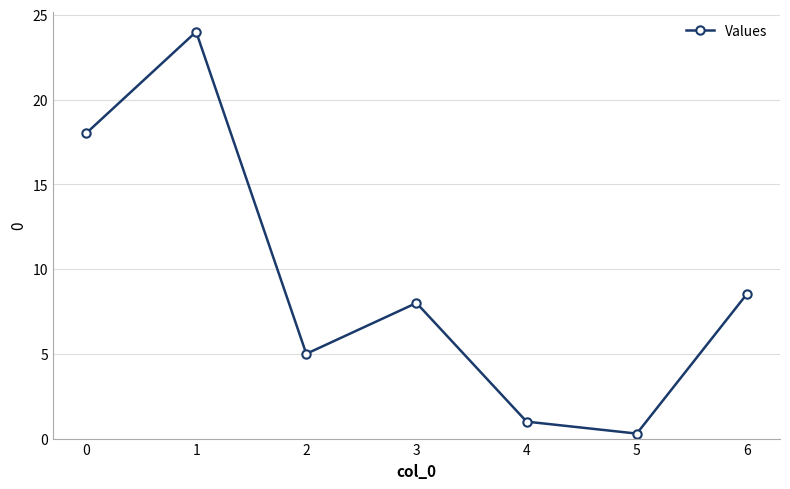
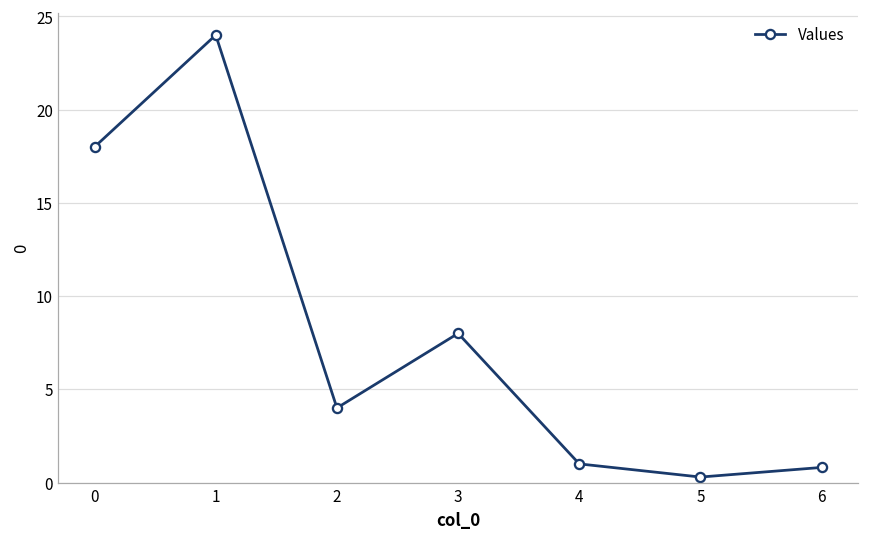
2: 5 -> 4
6: 8.5 -> 0.8
